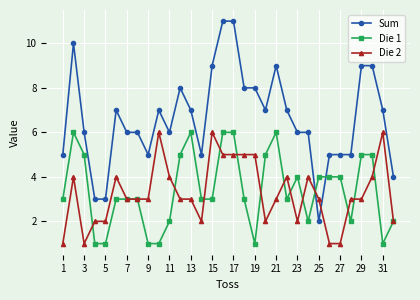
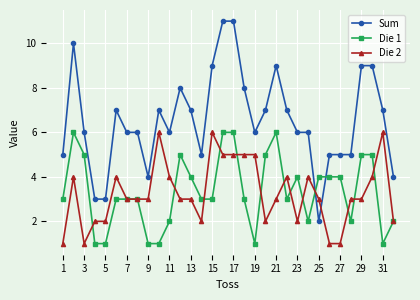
Sum, 9: 5 -> 4
Die 1, 13: 6 -> 4
Sum, 19: 8 -> 6
